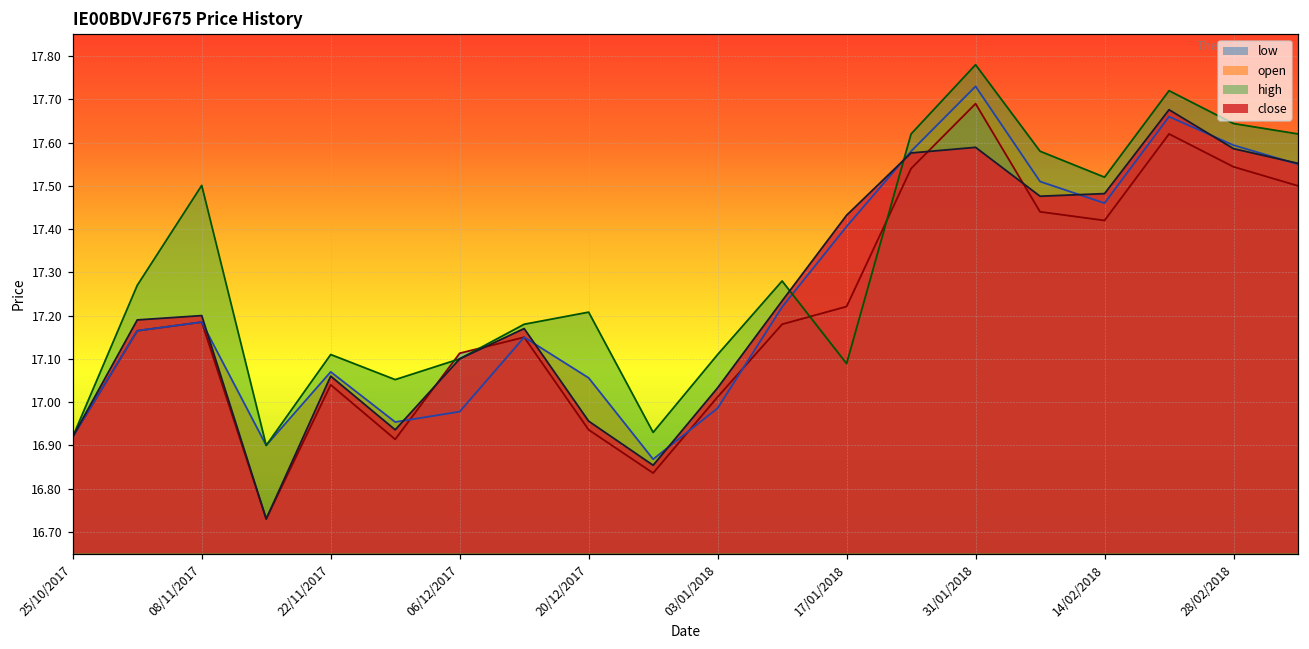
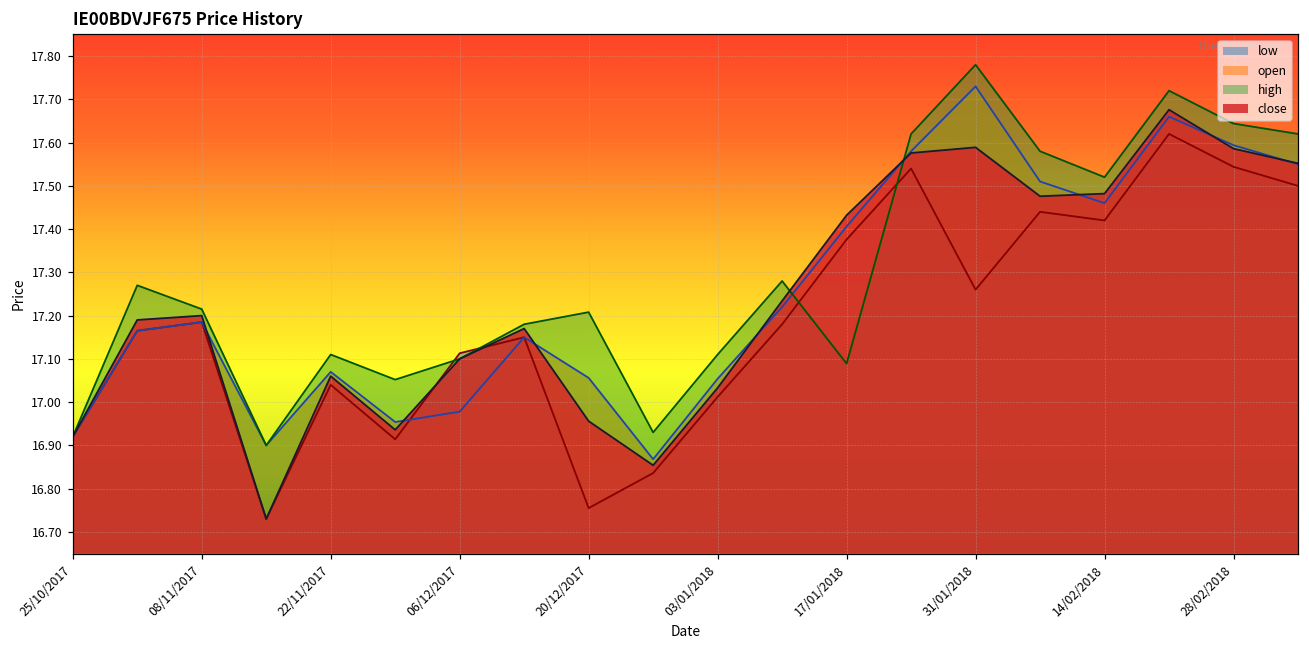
high, 08/11/2017: 17.50 -> 17.22
low, 20/12/2017: 16.94 -> 16.76
open, 03/01/2018: 16.99 -> 17.05
low, 17/01/2018: 17.22 -> 17.38
low, 31/01/2018: 17.69 -> 17.26
